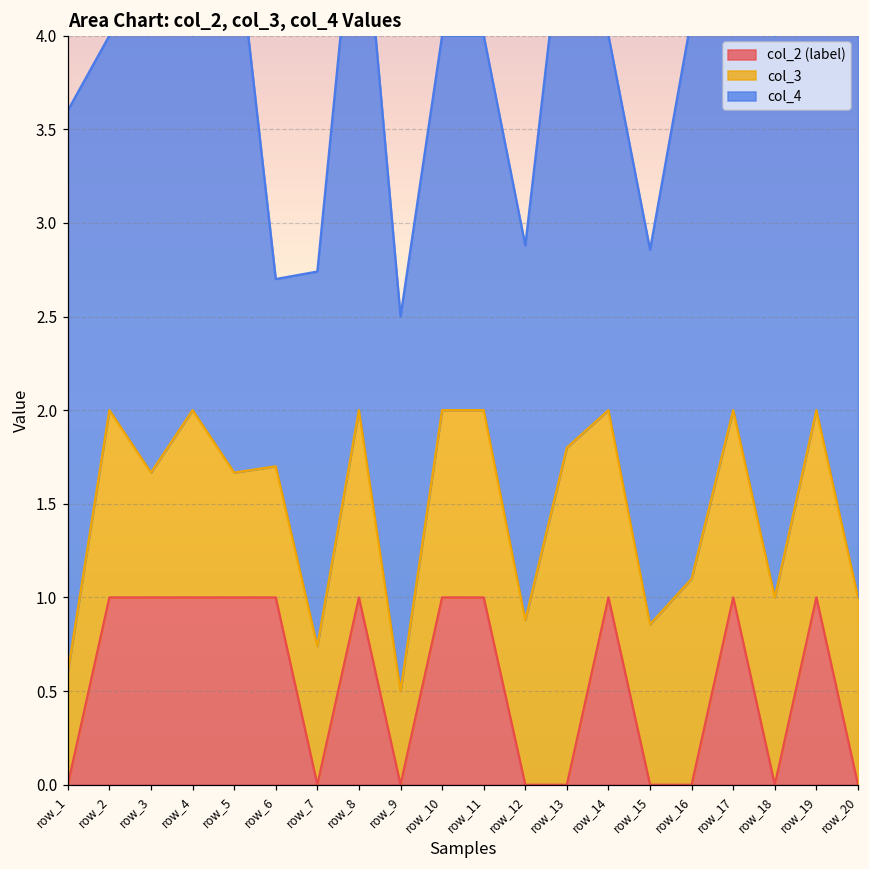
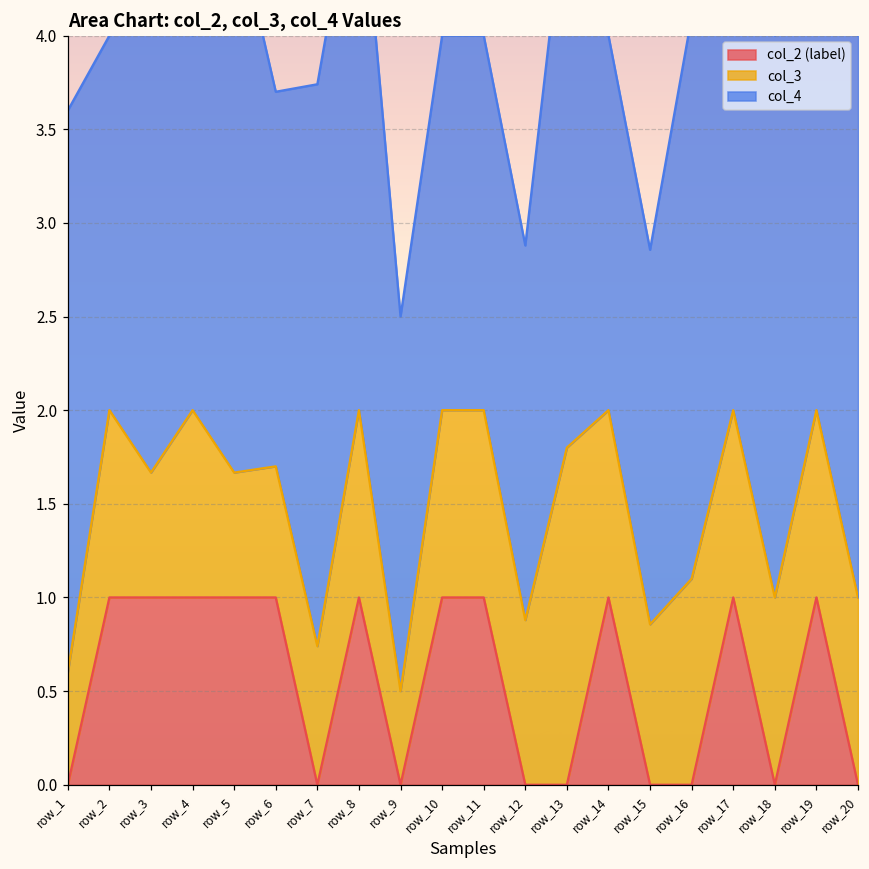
col_4, row_6: 1 -> 2
col_4, row_7: 2 -> 3
